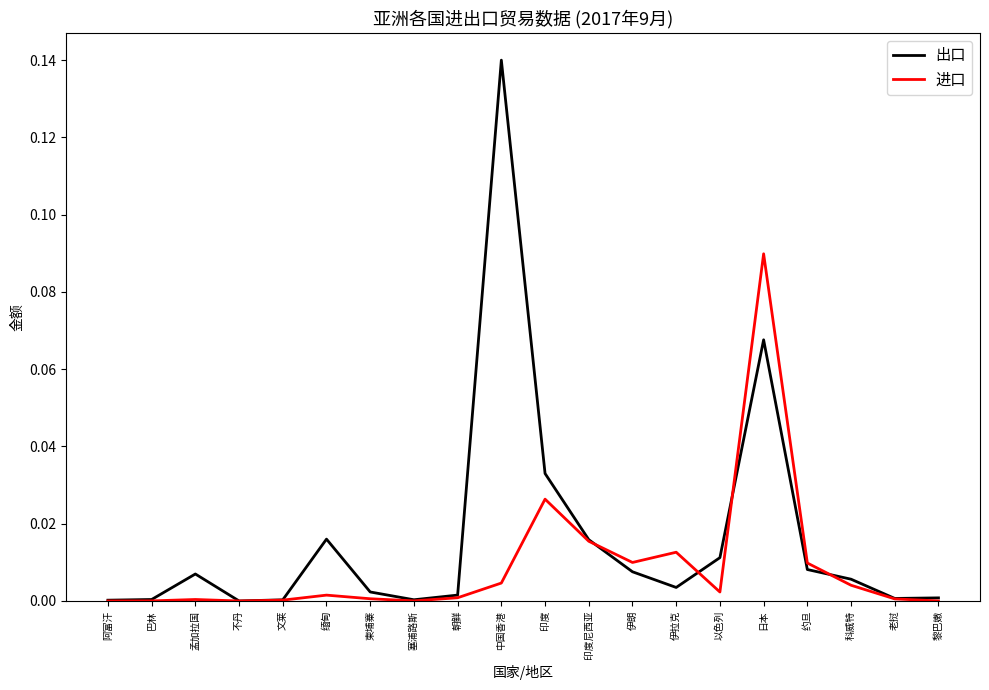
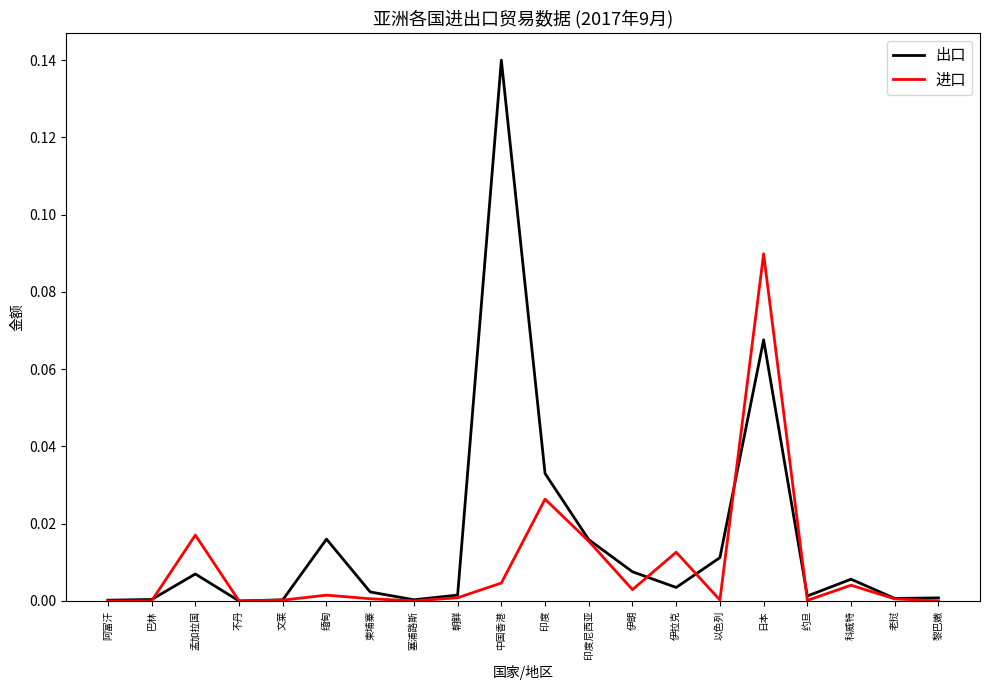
进口, 孟加拉国: 0.000 -> 0.017
进口, 伊朗: 0.010 -> 0.003
进口, 以色列: 0.002 -> 0.000
出口, 约旦: 0.008 -> 0.001
进口, 约旦: 0.010 -> 0.000
